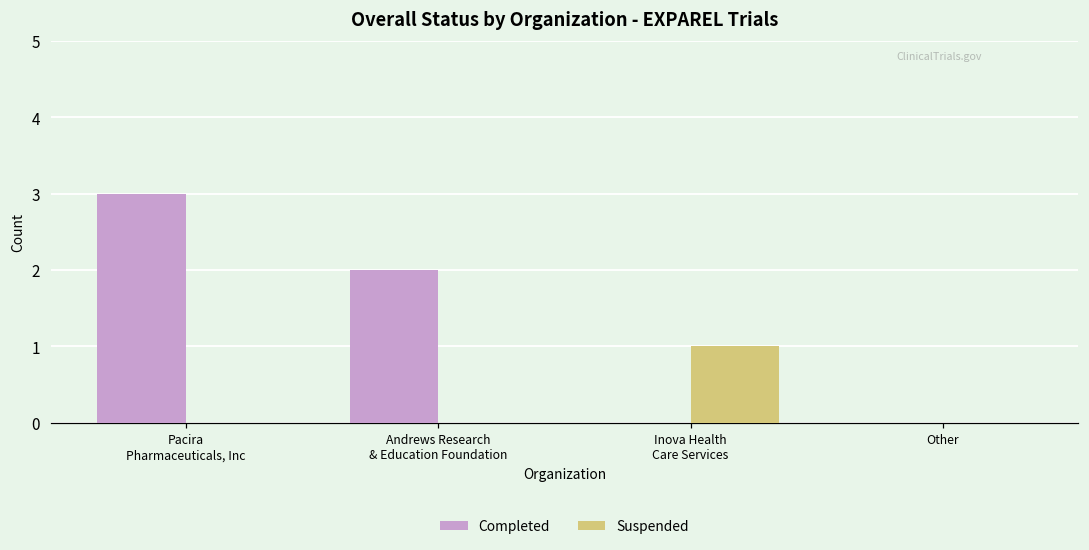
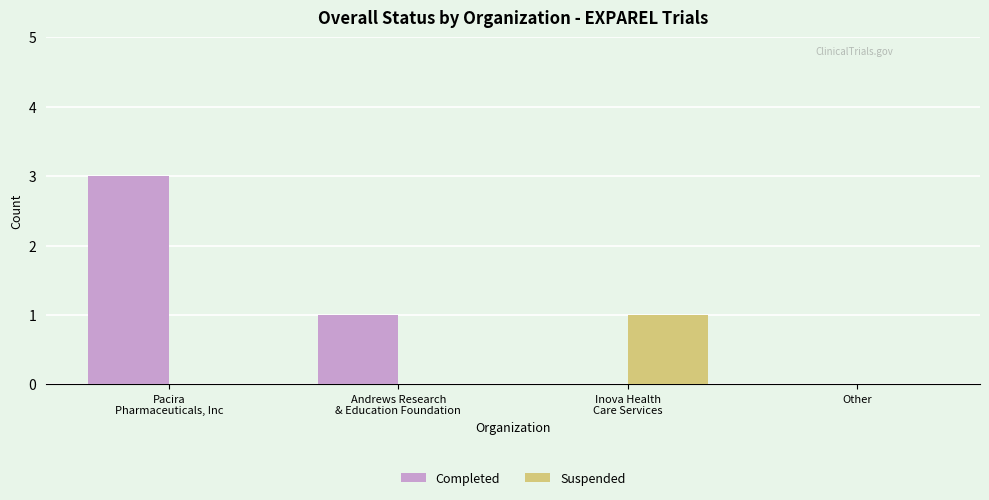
Completed, Andrews Research & Education Foundation: 2 -> 1
